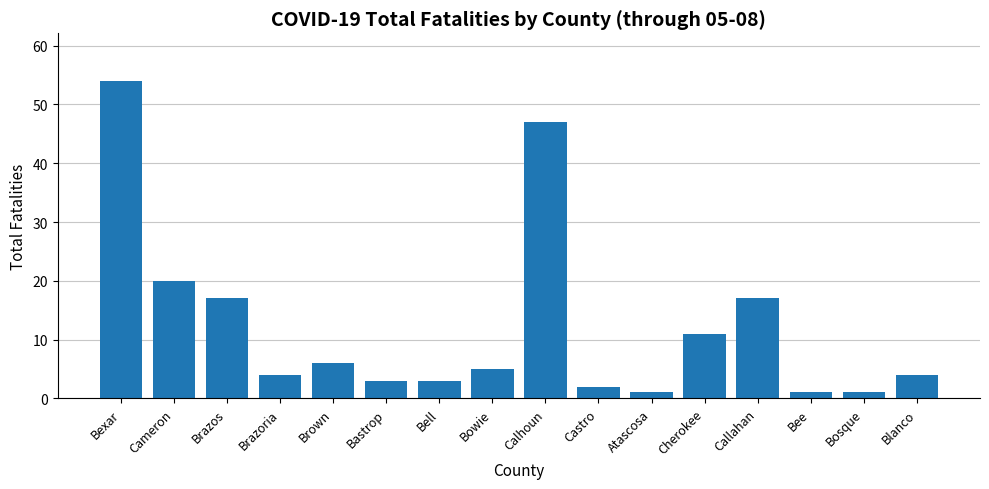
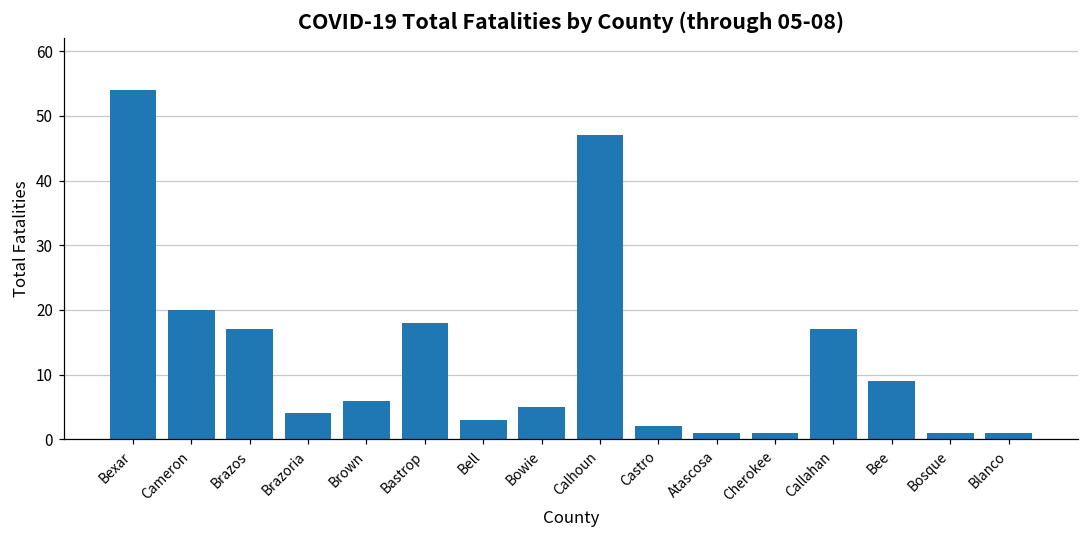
Bastrop: 3 -> 18
Cherokee: 11 -> 1
Bee: 1 -> 9
Blanco: 4 -> 1
